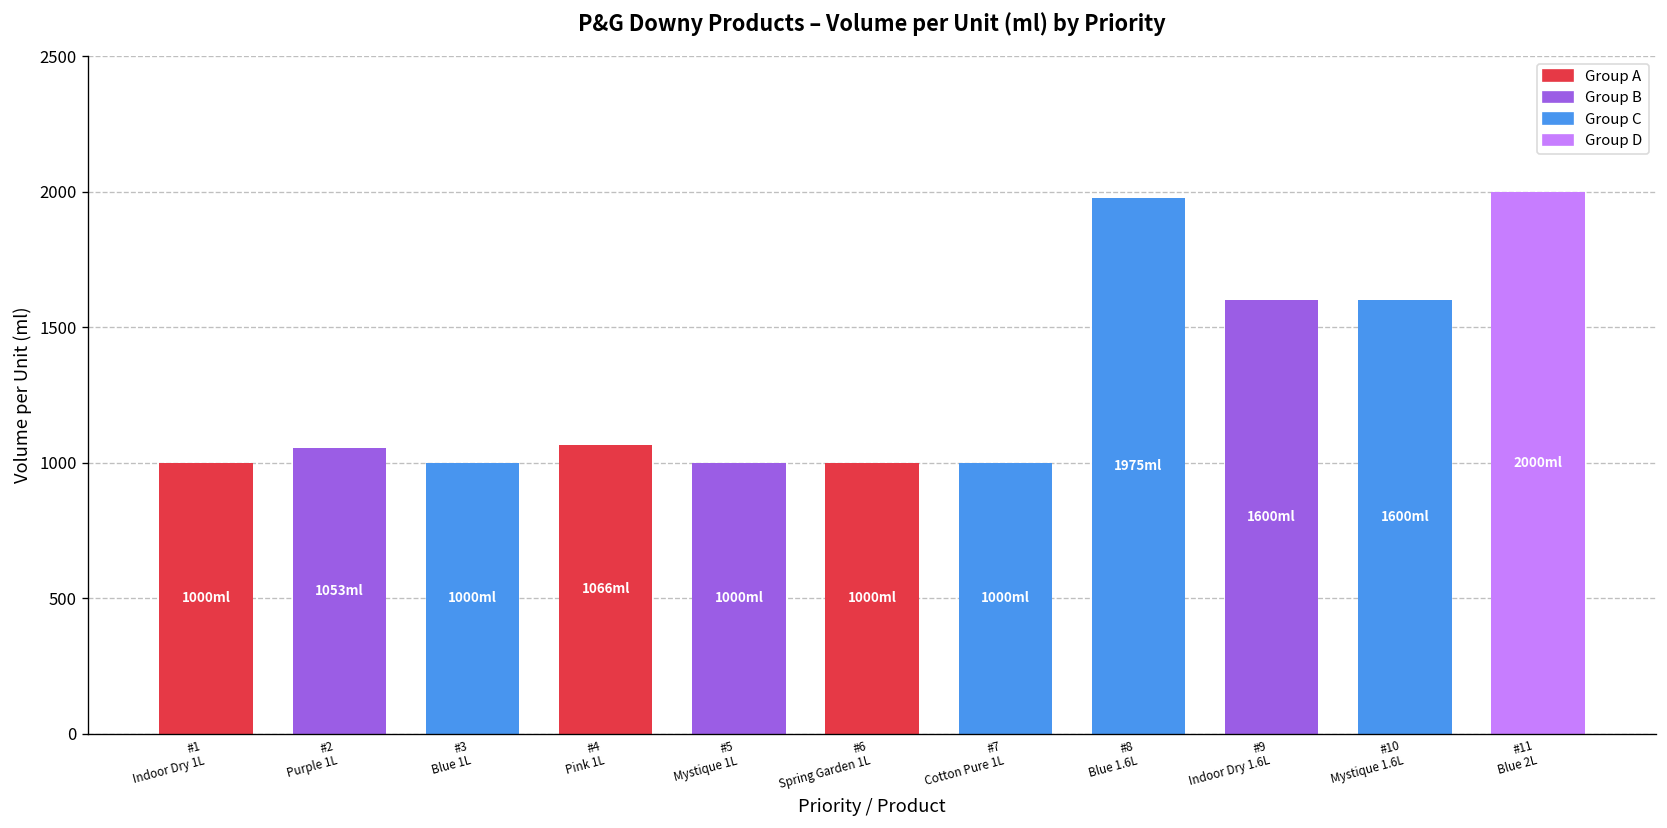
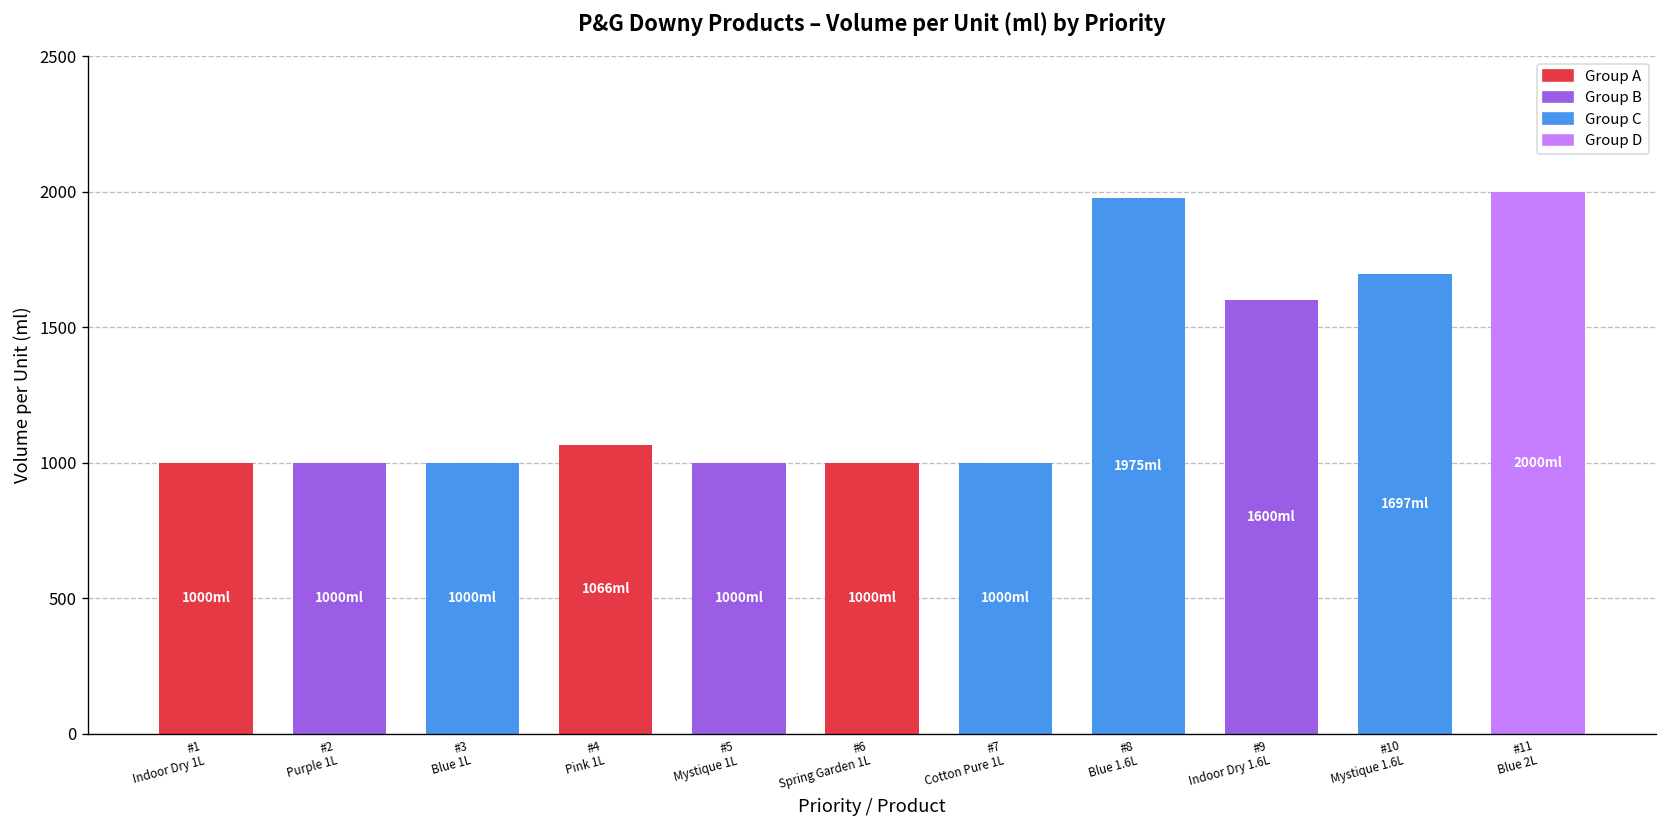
#2 Purple 1L: 1053 -> 1000
#10 Mystique 1.6L: 1600 -> 1697
